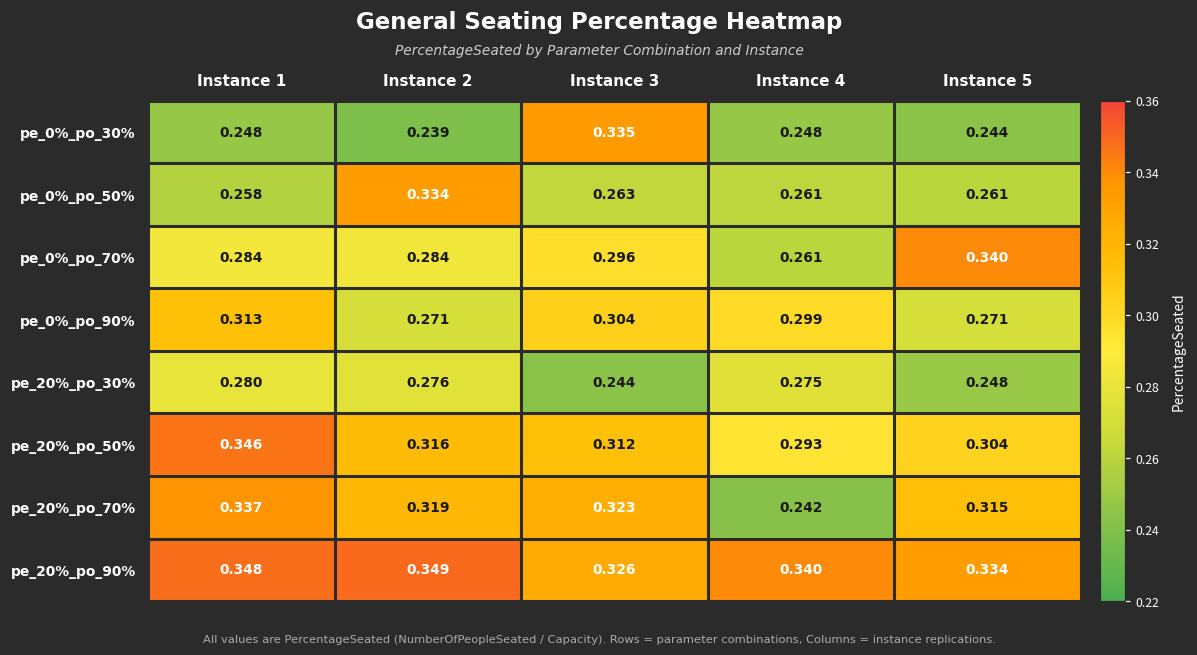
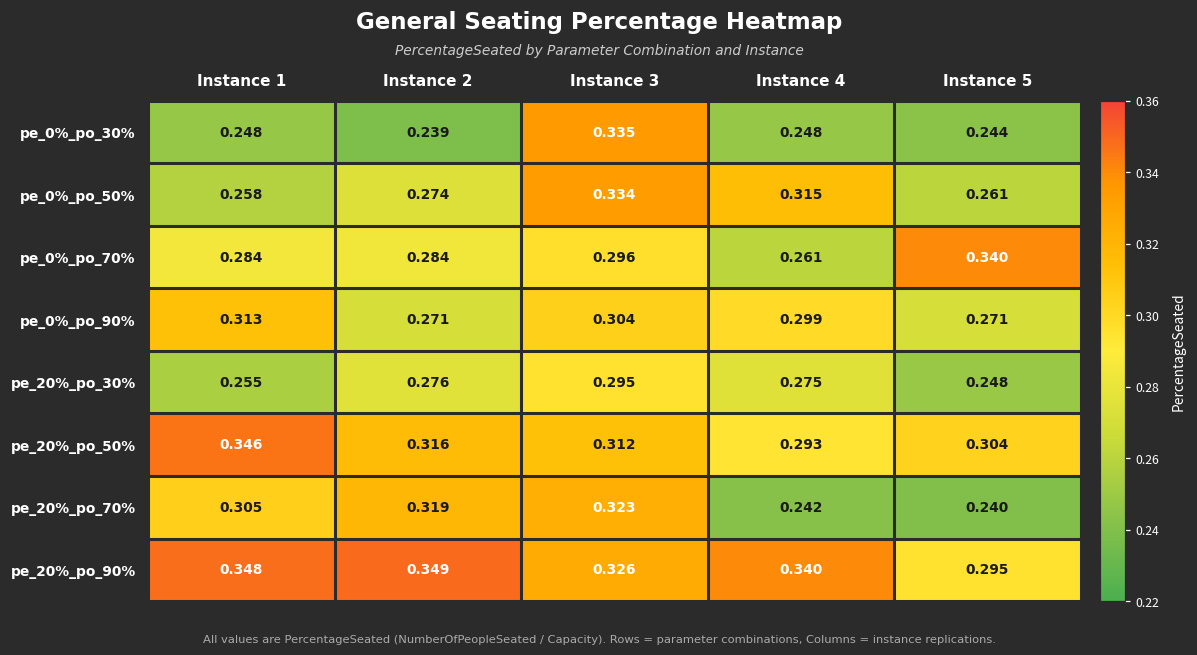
pe_0%_po_50%, Instance 2: 0.334 -> 0.274
pe_0%_po_50%, Instance 3: 0.263 -> 0.334
pe_0%_po_50%, Instance 4: 0.261 -> 0.315
pe_20%_po_30%, Instance 1: 0.280 -> 0.255
pe_20%_po_30%, Instance 3: 0.244 -> 0.295
pe_20%_po_70%, Instance 1: 0.337 -> 0.305
pe_20%_po_70%, Instance 5: 0.315 -> 0.240
pe_20%_po_90%, Instance 5: 0.334 -> 0.295
